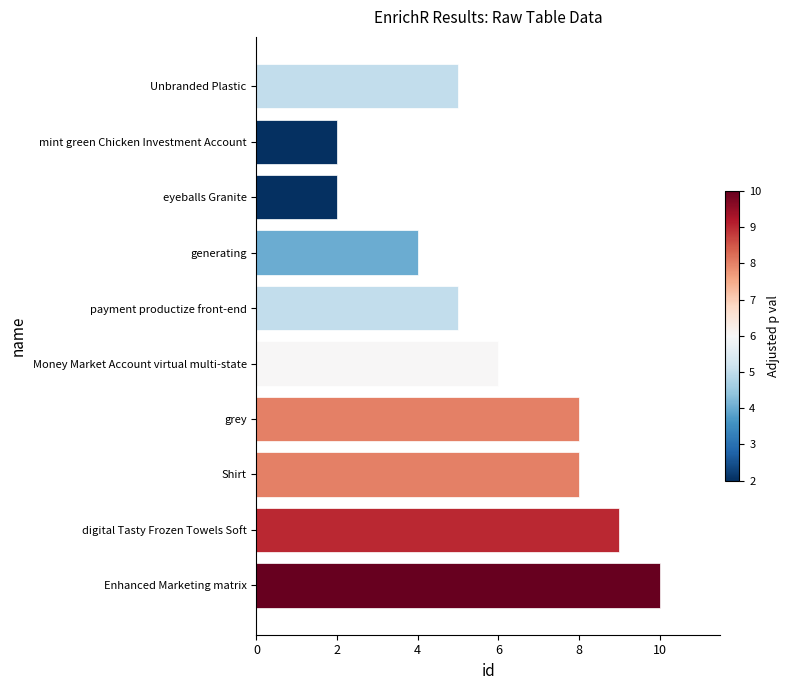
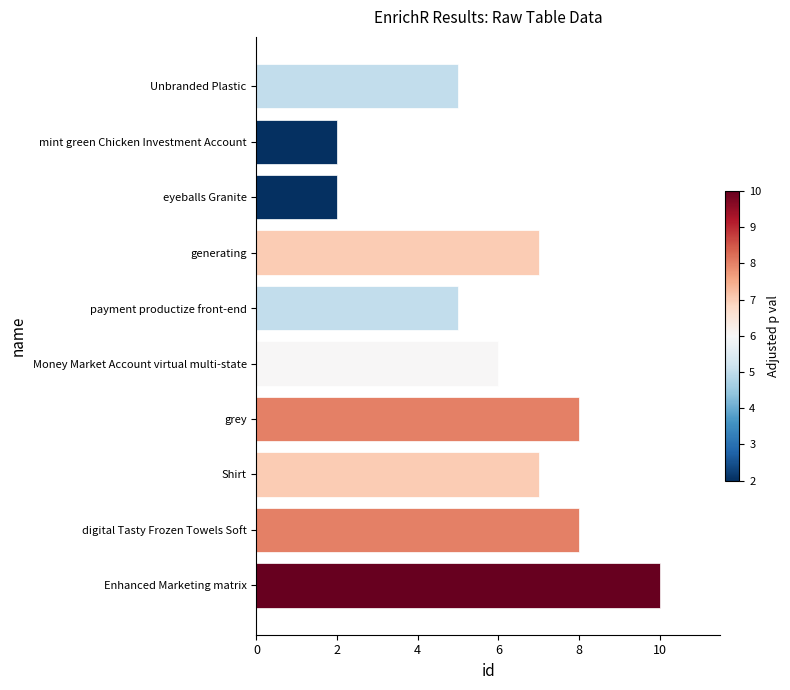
generating: 4 -> 7
Shirt: 8 -> 7
digital Tasty Frozen Towels Soft: 9 -> 8
